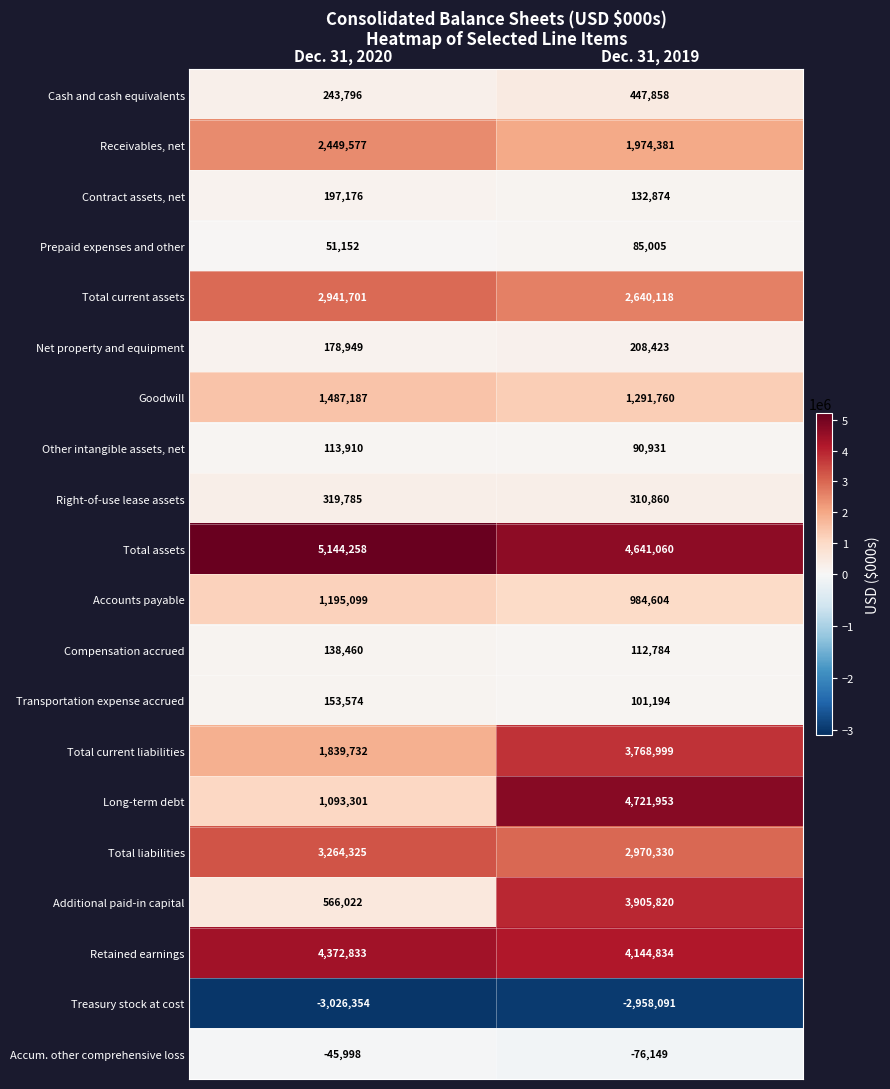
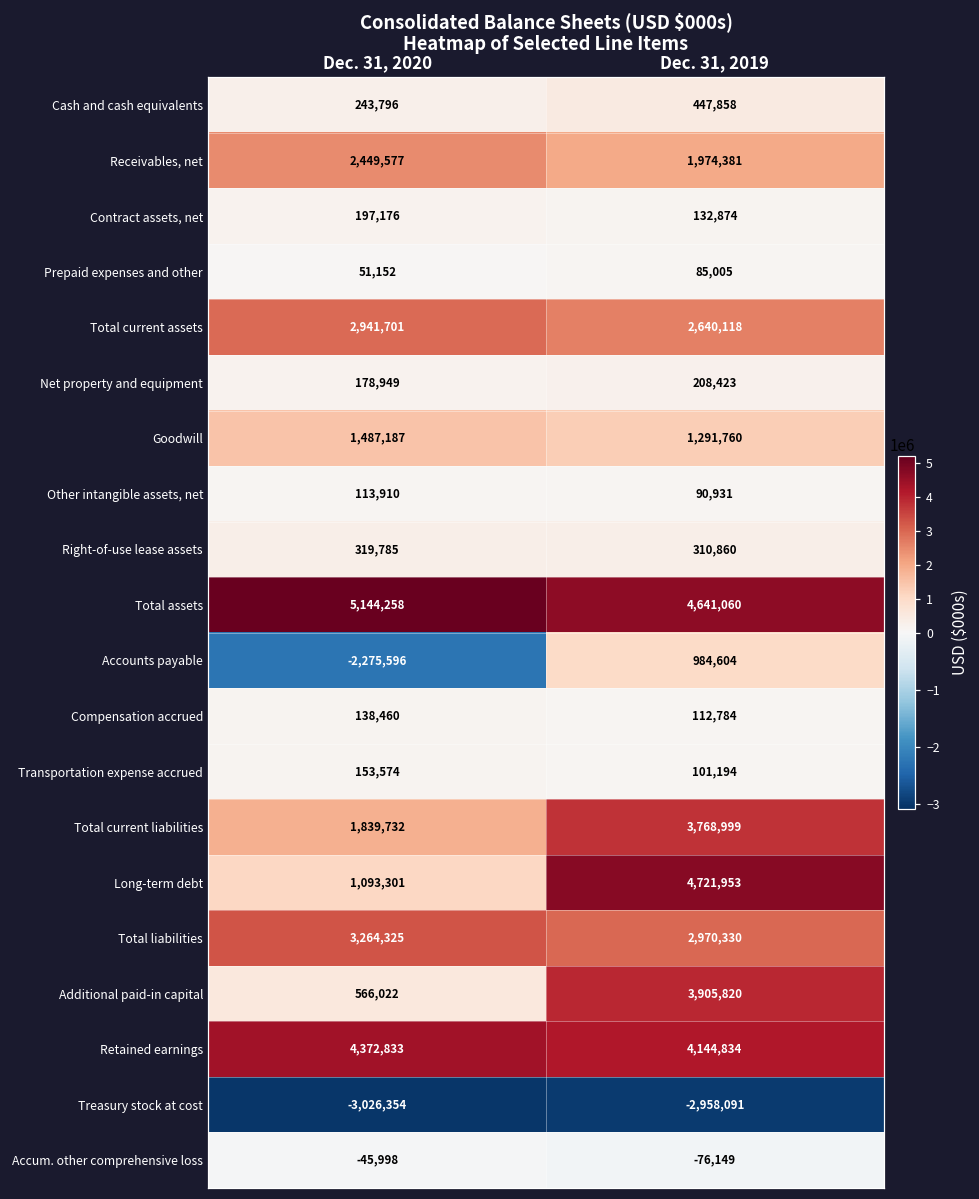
Accounts payable, Dec. 31, 2020: 1,195,099 -> -2,275,596
